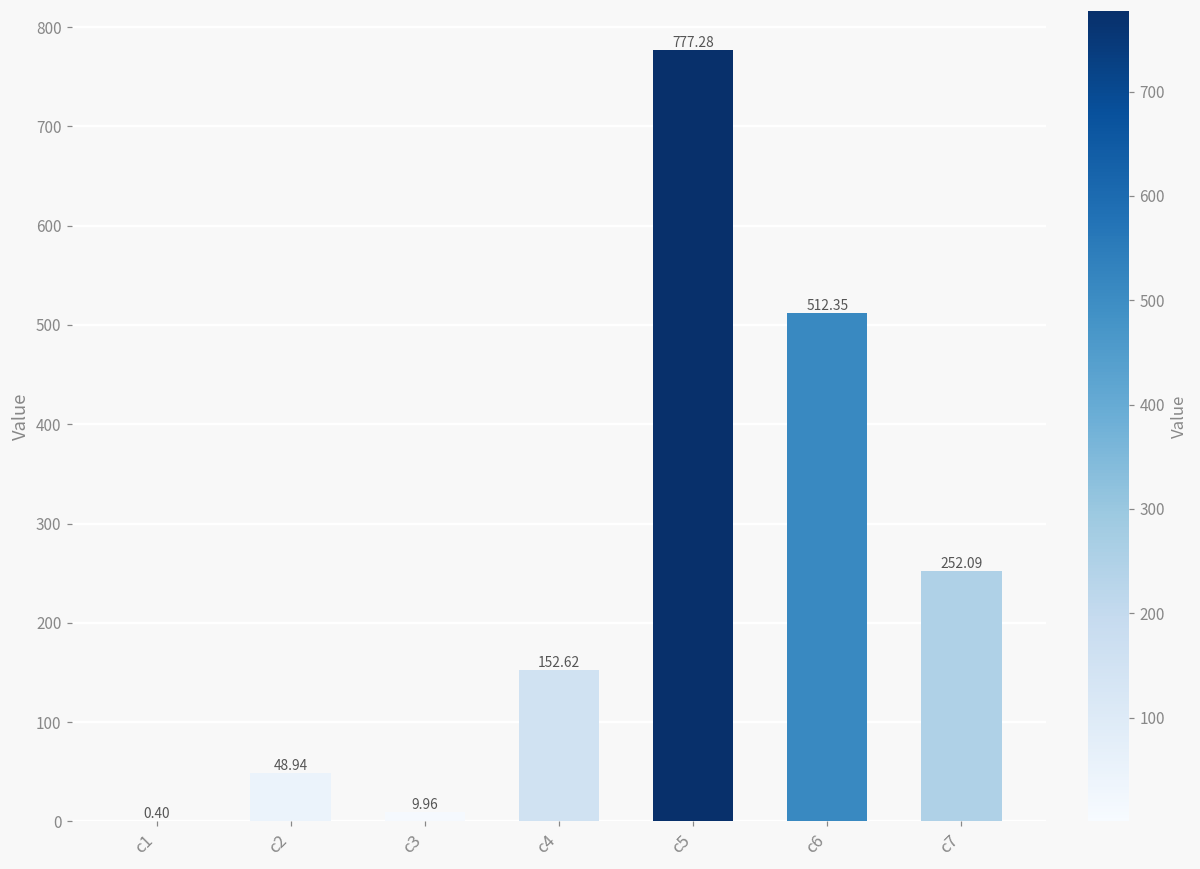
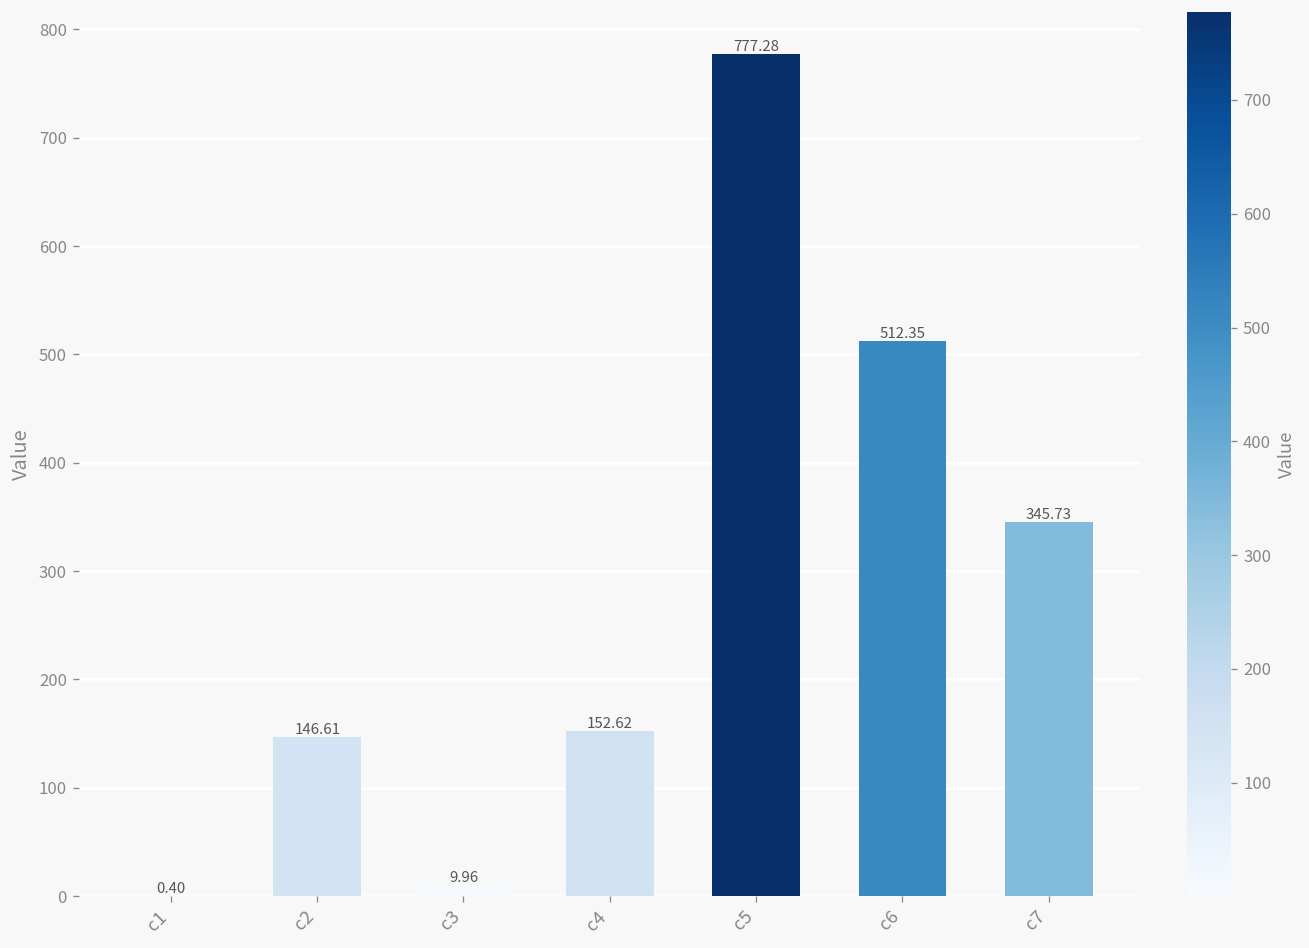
c2: 48.94 -> 146.61
c7: 252.09 -> 345.73
